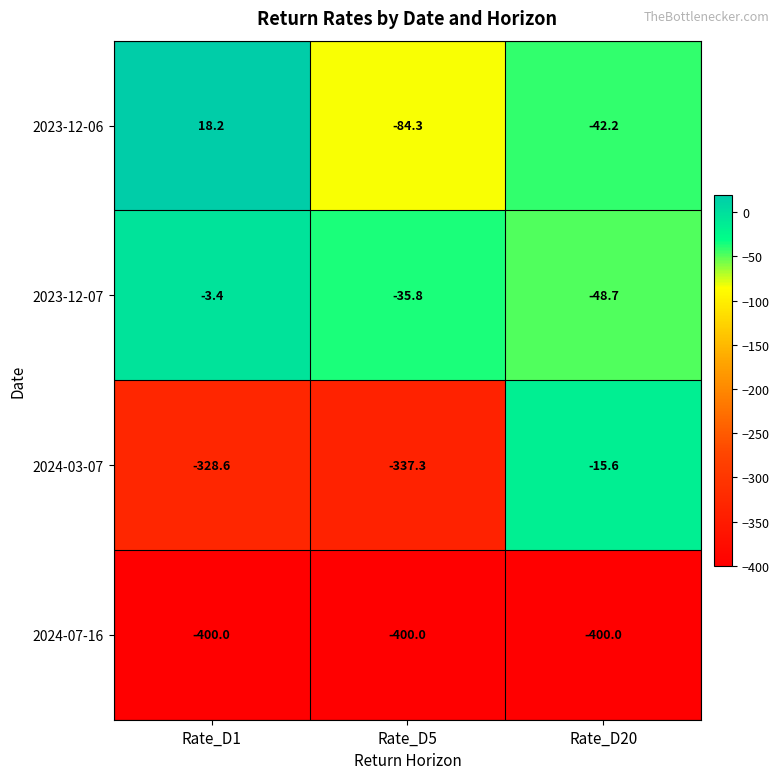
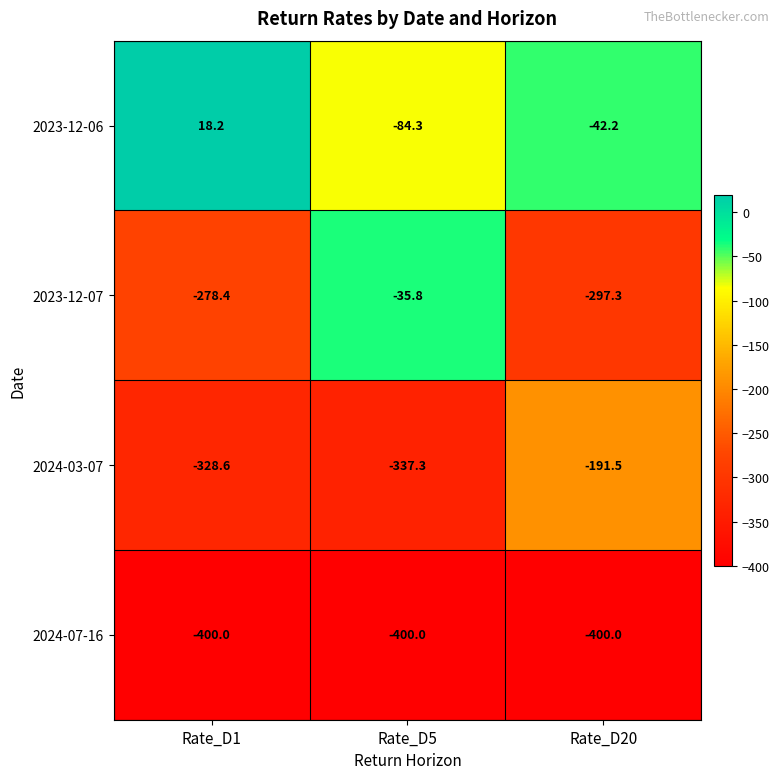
2023-12-07, Rate_D1: -3.4 -> -278.4
2023-12-07, Rate_D20: -48.7 -> -297.3
2024-03-07, Rate_D20: -15.6 -> -191.5
